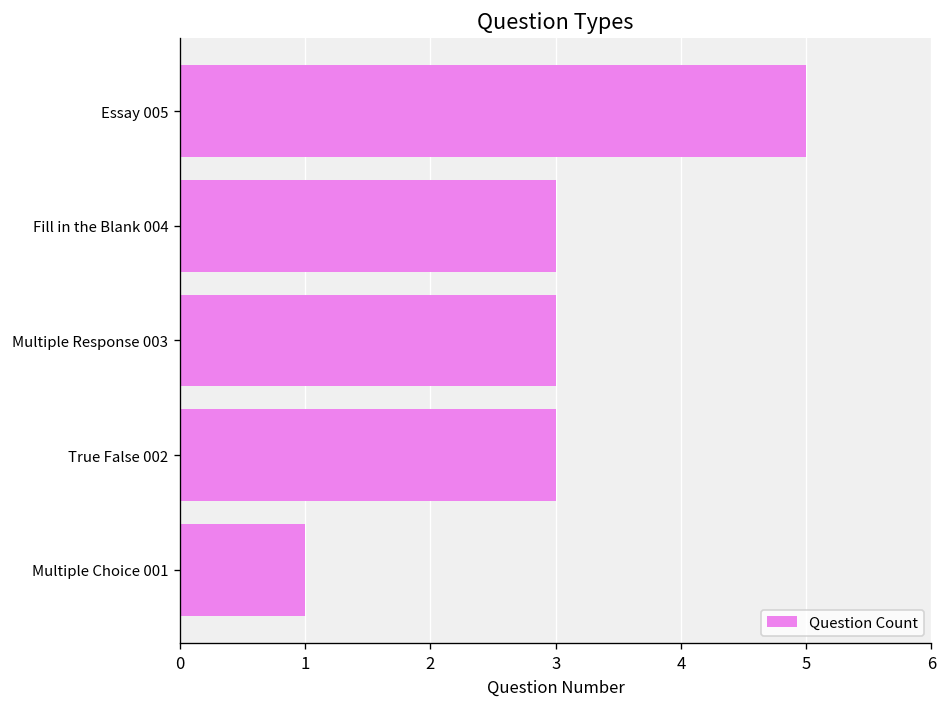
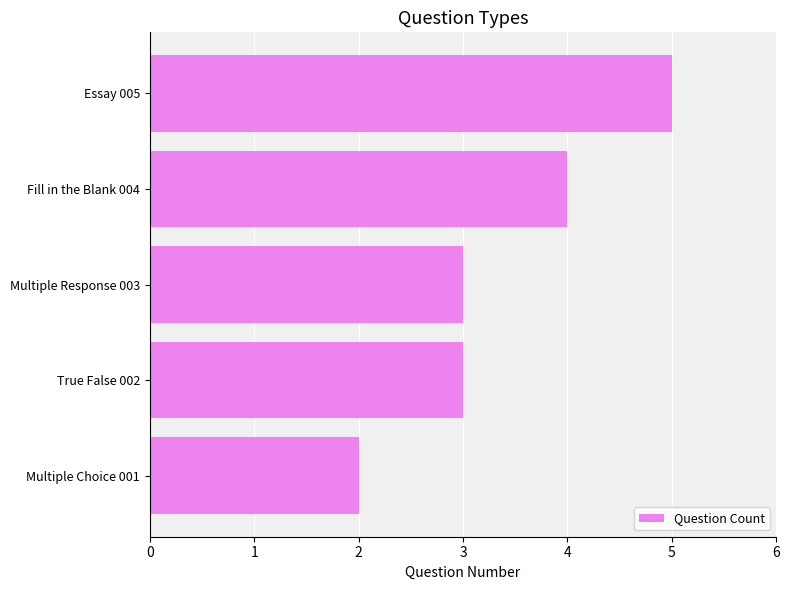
Fill in the Blank 004: 3 -> 4
Multiple Choice 001: 1 -> 2
